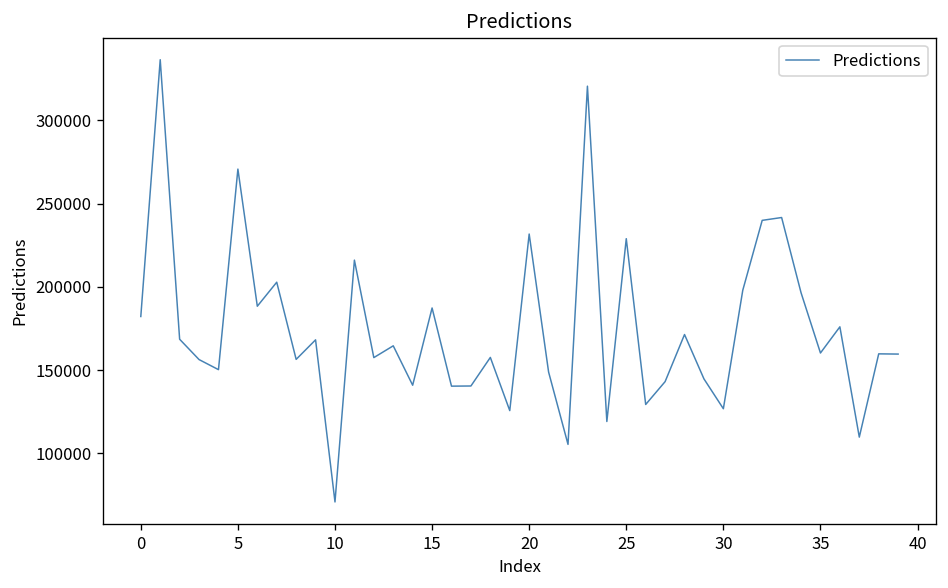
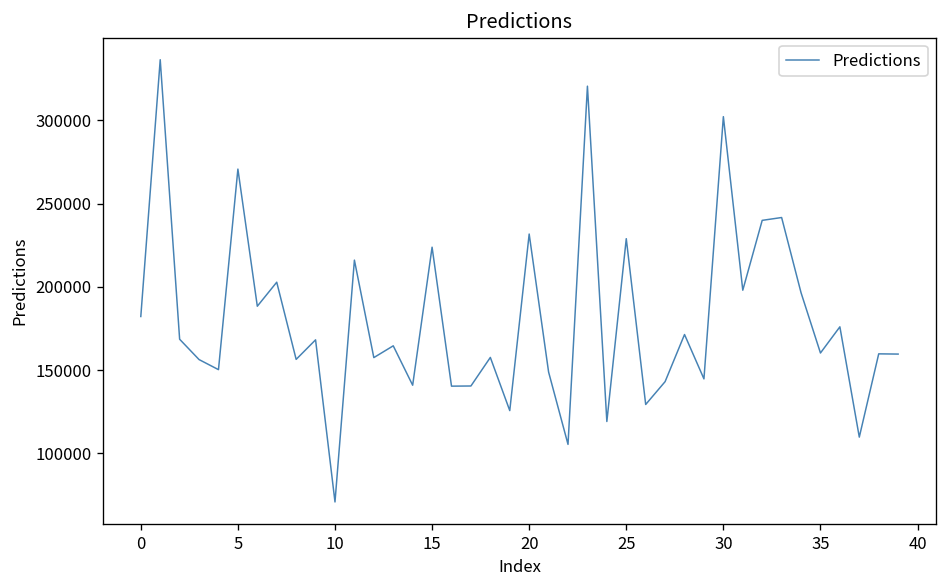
15: 187000 -> 224000
30: 127000 -> 302000
